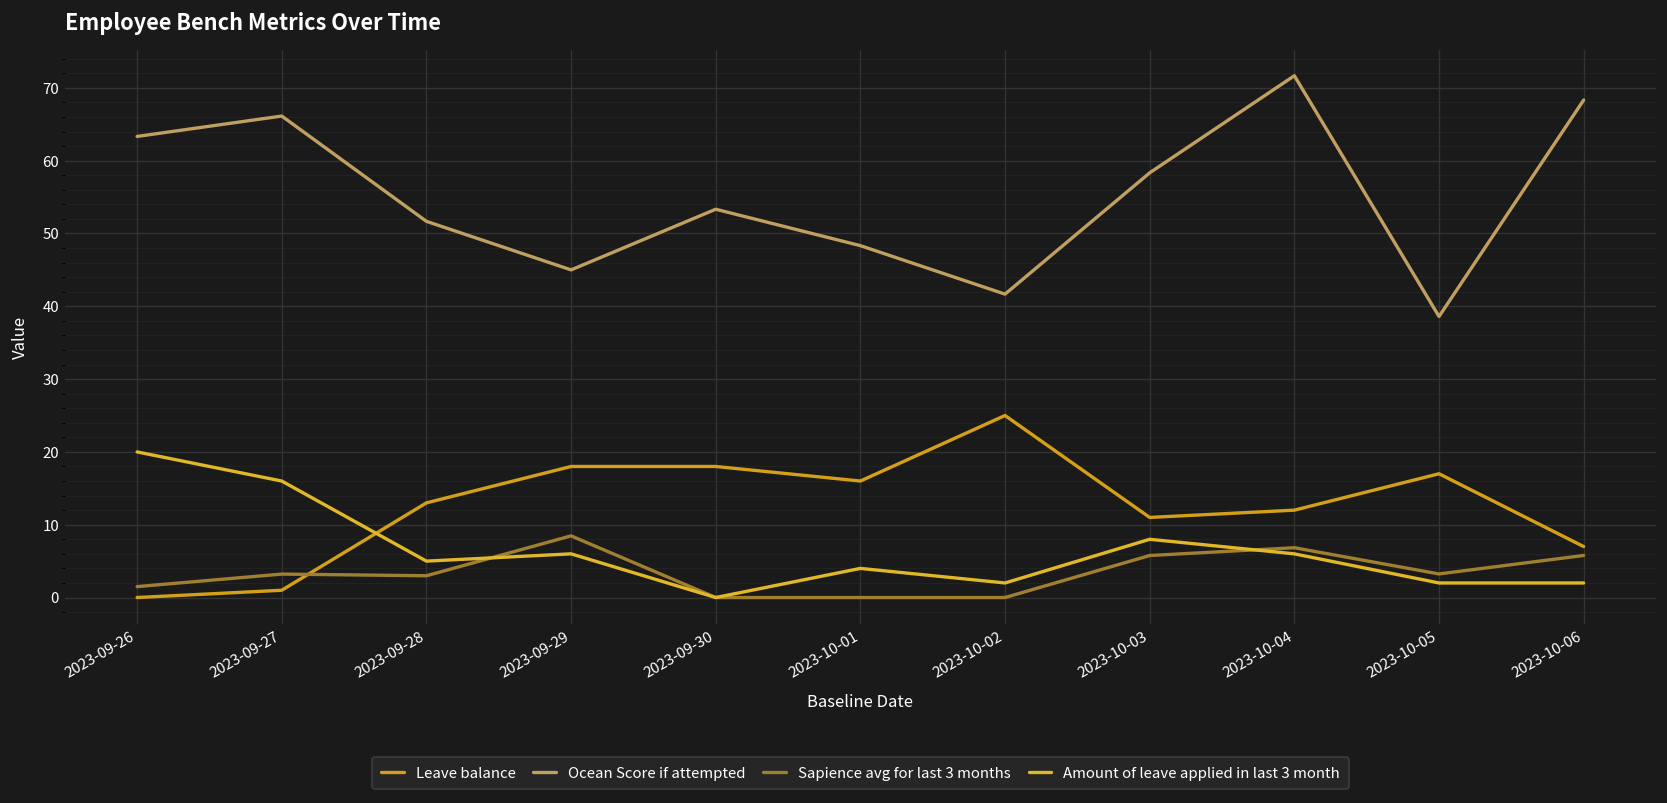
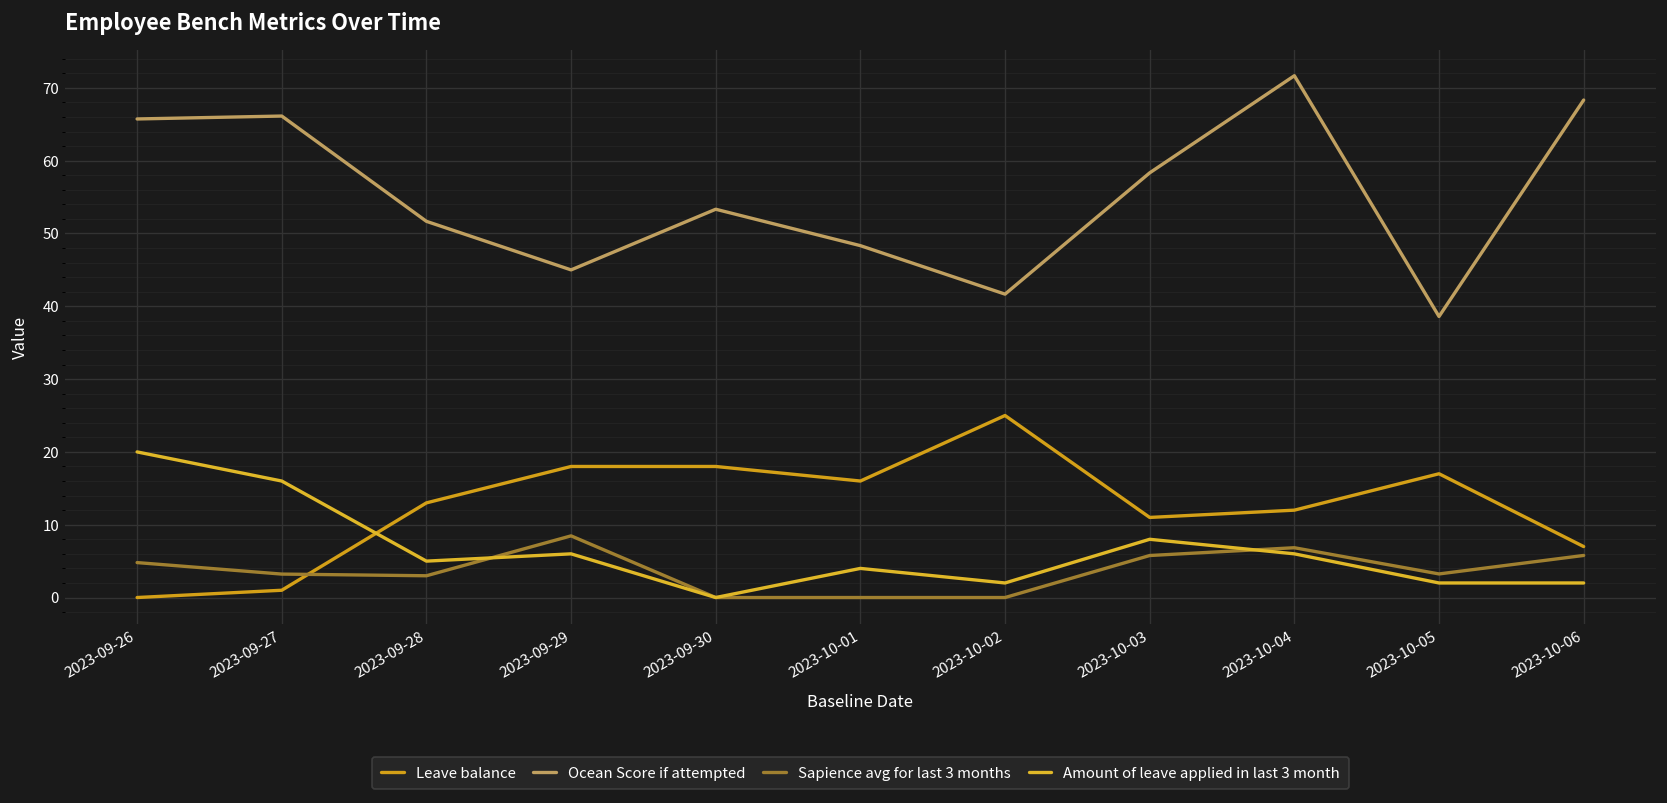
Ocean Score if attempted, 2023-09-26: 63 -> 66
Sapience avg for last 3 months, 2023-09-26: 2 -> 5
